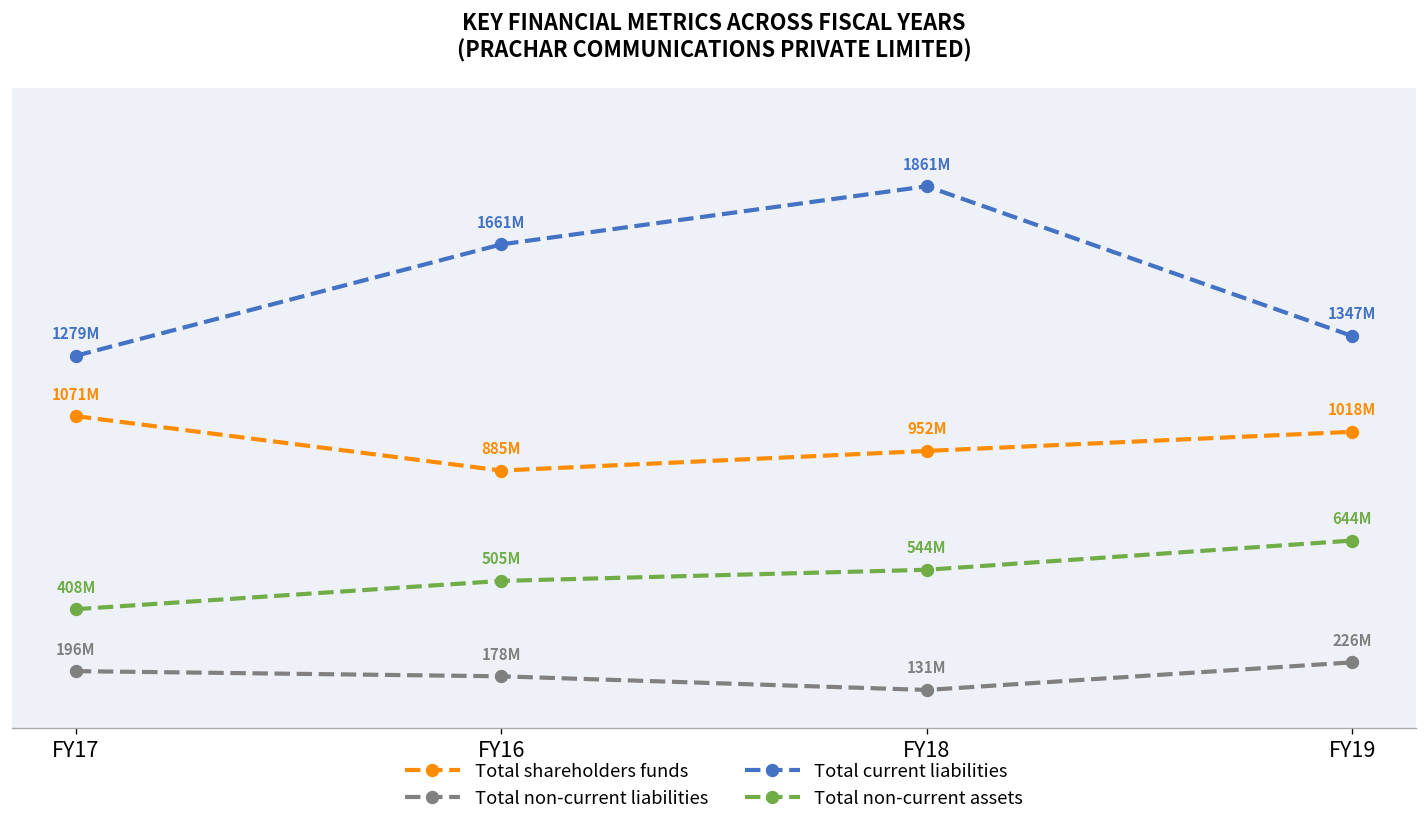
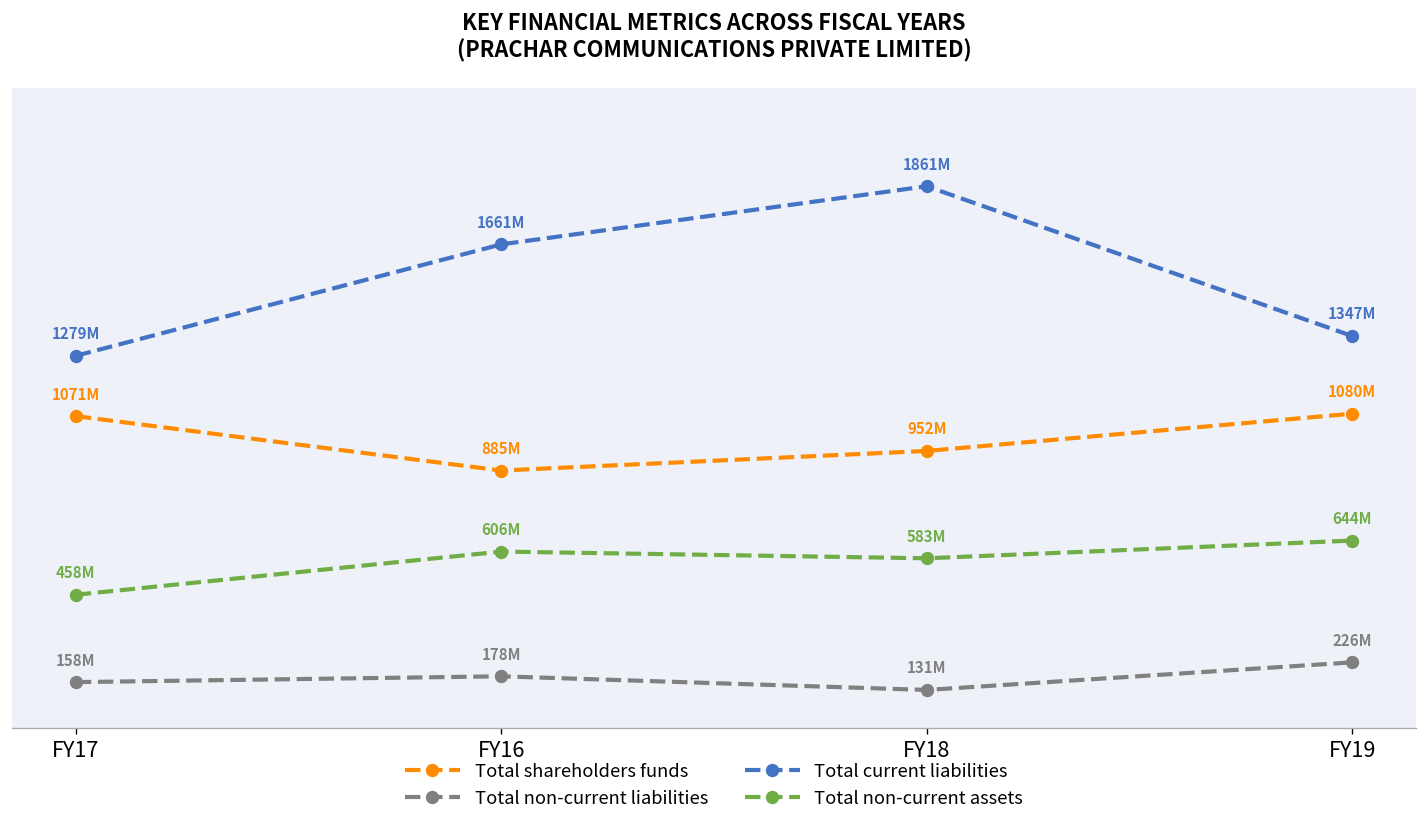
Total non-current liabilities, FY17: 196M -> 158M
Total non-current assets, FY17: 408M -> 458M
Total non-current assets, FY16: 505M -> 606M
Total non-current assets, FY18: 544M -> 583M
Total shareholders funds, FY19: 1018M -> 1080M
